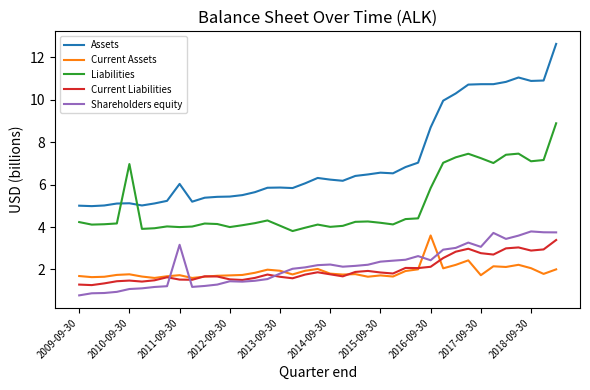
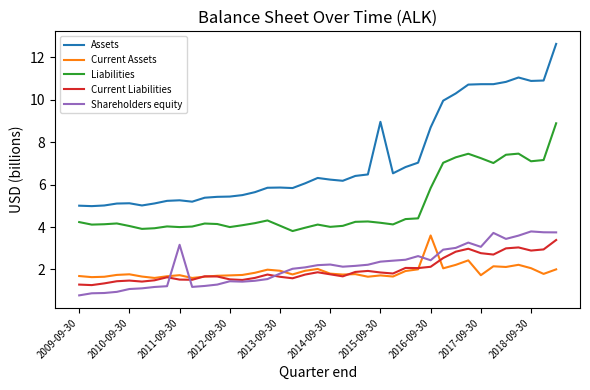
Liabilities, 2010-09-30: 7.0 -> 4.0
Assets, 2011-09-30: 6.0 -> 5.3
Assets, 2015-09-30: 6.6 -> 9.0
